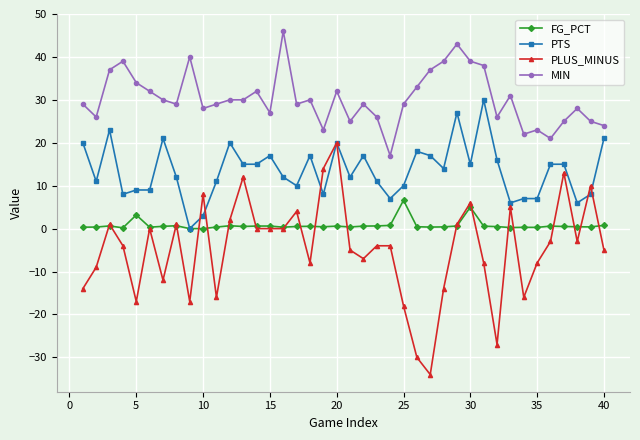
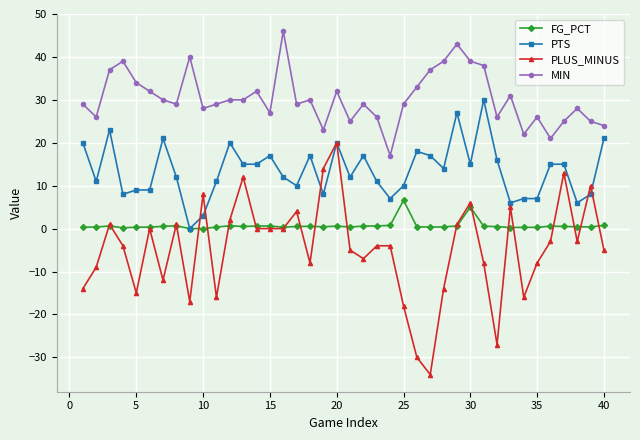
FG_PCT, 5: 3 -> 0
PLUS_MINUS, 5: -17 -> -15
MIN, 35: 23 -> 26
